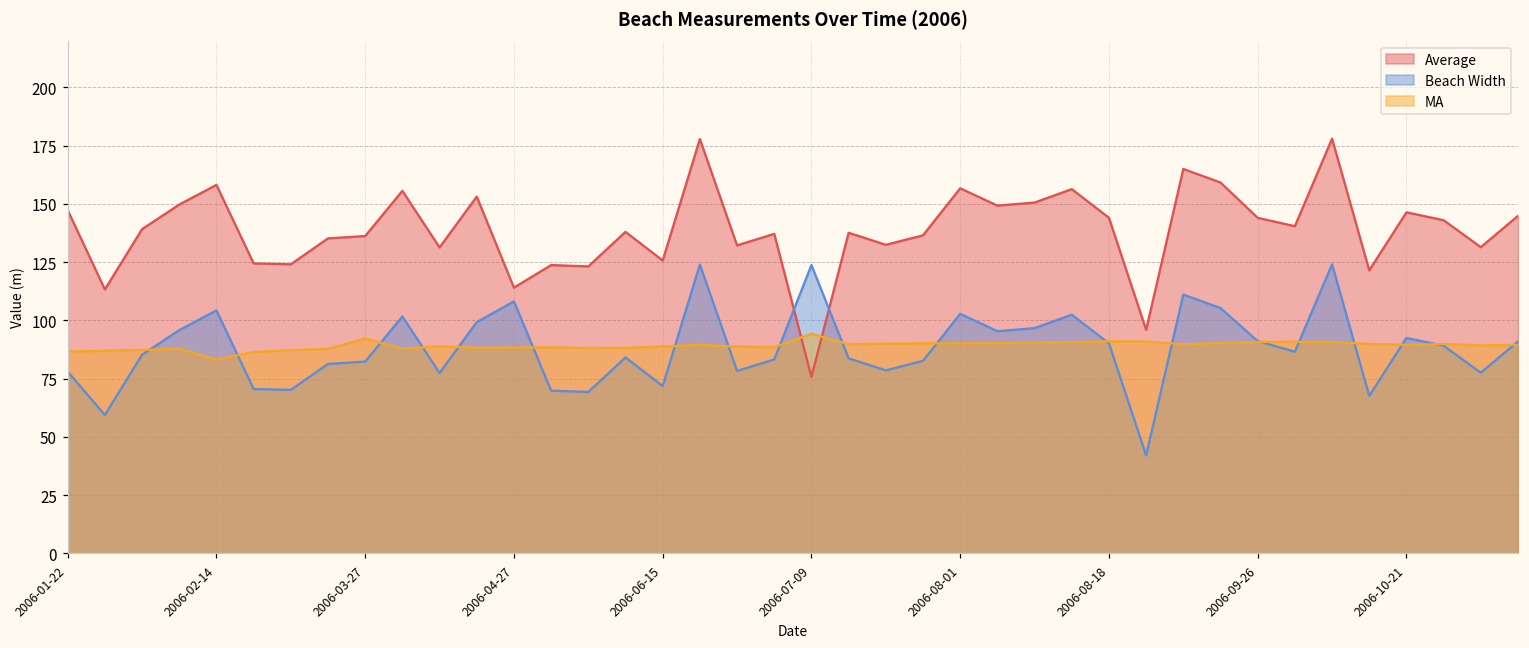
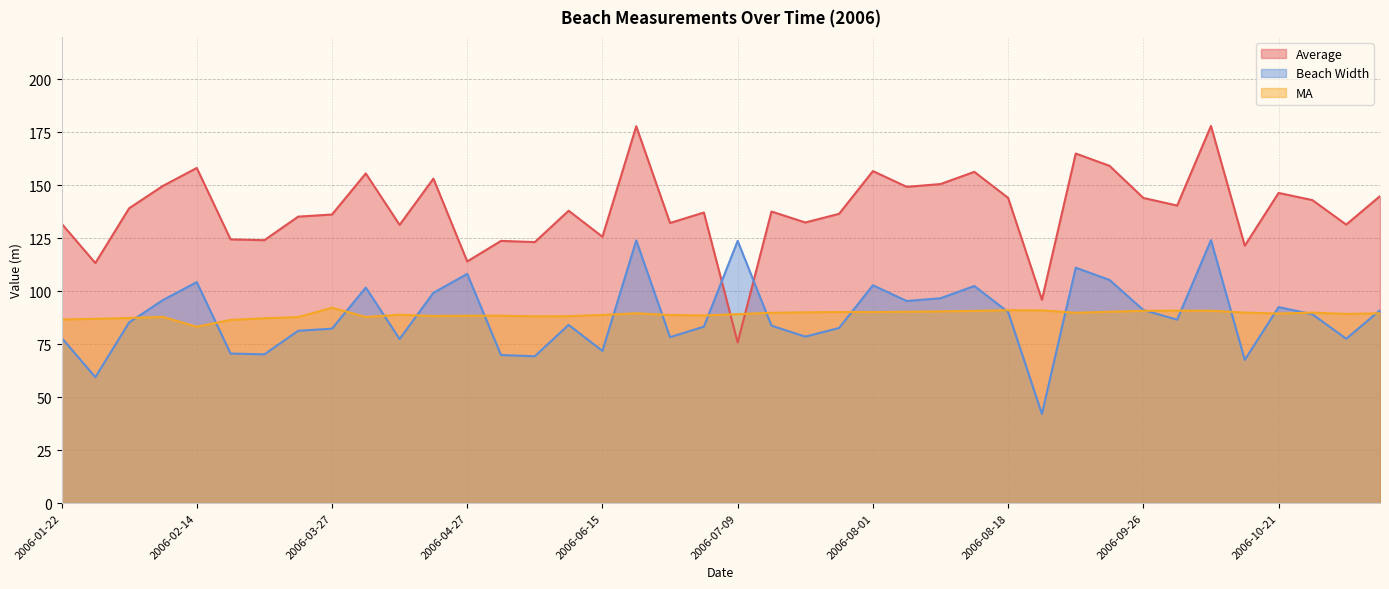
Average, 2006-01-22: 147 -> 132
MA, 2006-07-09: 94 -> 89
